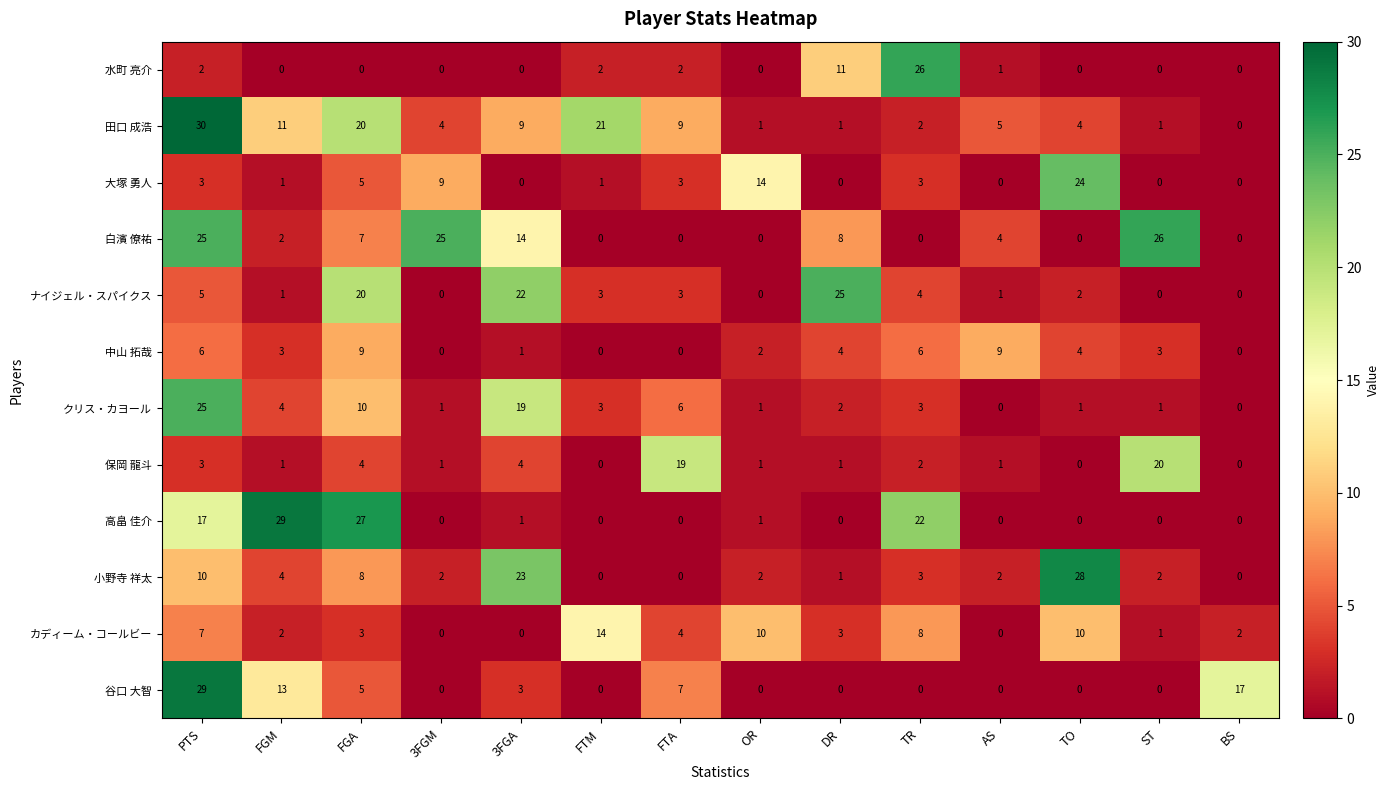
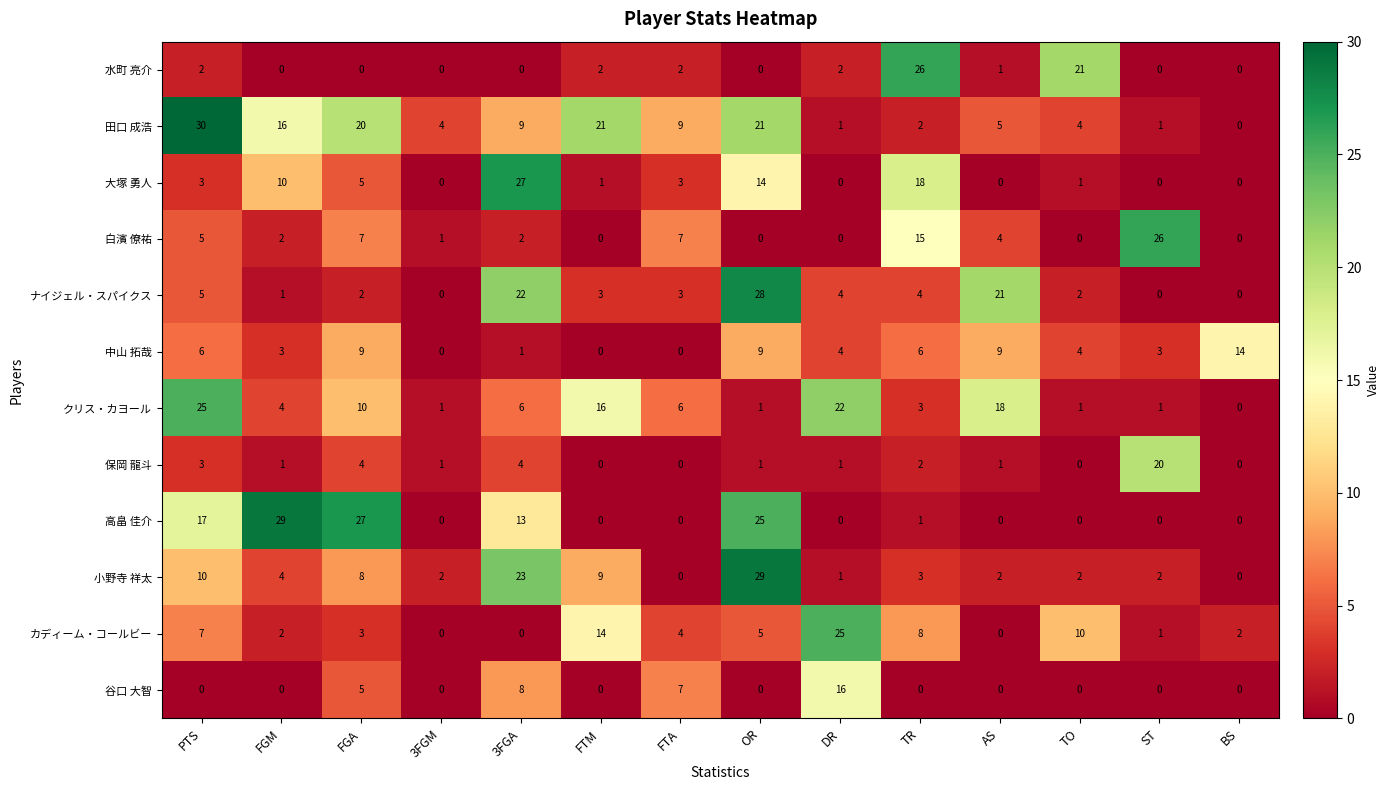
水町 亮介, DR: 11 -> 2
水町 亮介, TO: 0 -> 21
田口 成浩, FGM: 11 -> 16
田口 成浩, OR: 1 -> 21
大塚 勇人, FGM: 1 -> 10
大塚 勇人, 3FGM: 9 -> 0
大塚 勇人, 3FGA: 0 -> 27
大塚 勇人, TR: 3 -> 18
大塚 勇人, TO: 24 -> 1
白濱 僚祐, PTS: 25 -> 5
白濱 僚祐, 3FGM: 25 -> 1
白濱 僚祐, 3FGA: 14 -> 2
白濱 僚祐, FTA: 0 -> 7
白濱 僚祐, DR: 8 -> 0
白濱 僚祐, TR: 0 -> 15
ナイジェル・スパイクス, FGA: 20 -> 2
ナイジェル・スパイクス, OR: 0 -> 28
ナイジェル・スパイクス, DR: 25 -> 4
ナイジェル・スパイクス, AS: 1 -> 21
中山 拓哉, OR: 2 -> 9
中山 拓哉, BS: 0 -> 14
クリス・カヨール, 3FGA: 19 -> 6
クリス・カヨール, FTM: 3 -> 16
クリス・カヨール, DR: 2 -> 22
クリス・カヨール, AS: 0 -> 18
保岡 龍斗, FTA: 19 -> 0
高畠 佳介, 3FGA: 1 -> 13
高畠 佳介, OR: 1 -> 25
高畠 佳介, TR: 22 -> 1
小野寺 祥太, FTM: 0 -> 9
小野寺 祥太, OR: 2 -> 29
小野寺 祥太, TO: 28 -> 2
カディーム・コールビー, OR: 10 -> 5
カディーム・コールビー, DR: 3 -> 25
谷口 大智, PTS: 29 -> 0
谷口 大智, FGM: 13 -> 0
谷口 大智, 3FGA: 3 -> 8
谷口 大智, DR: 0 -> 16
谷口 大智, BS: 17 -> 0
